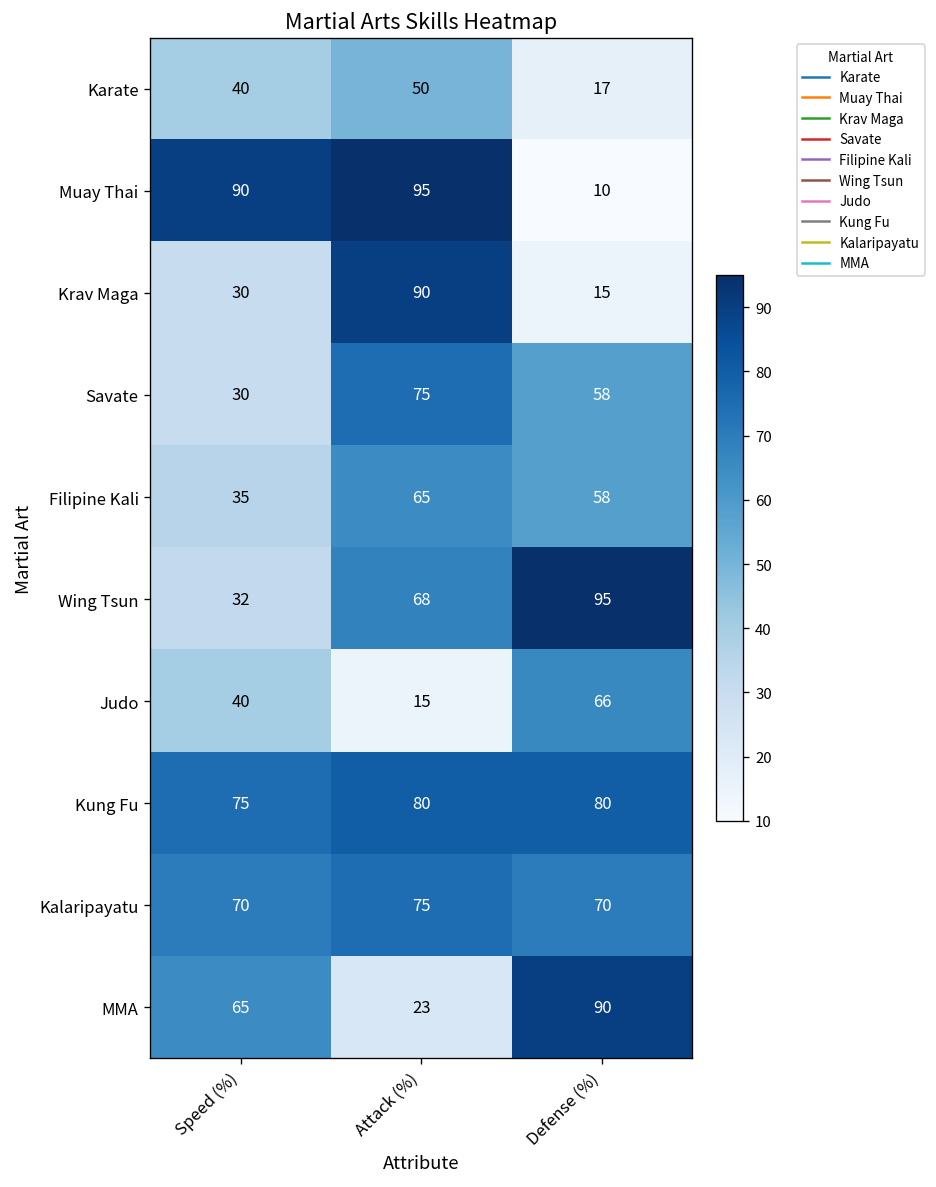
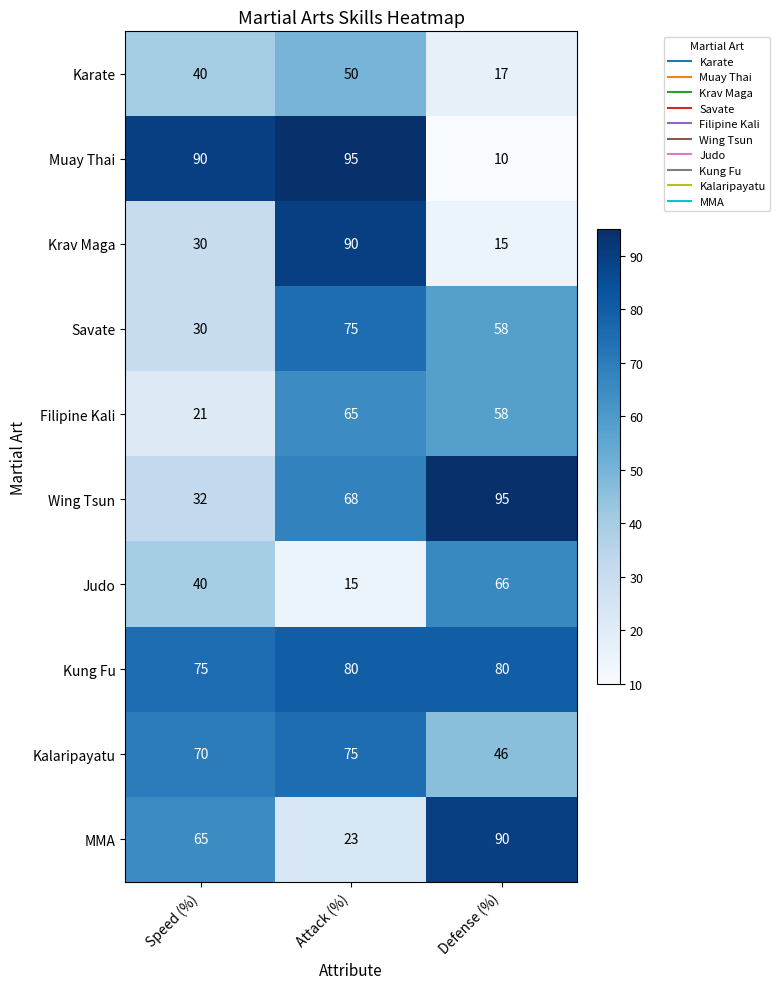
Filipine Kali, Speed (%): 35 -> 21
Kalaripayatu, Defense (%): 70 -> 46
